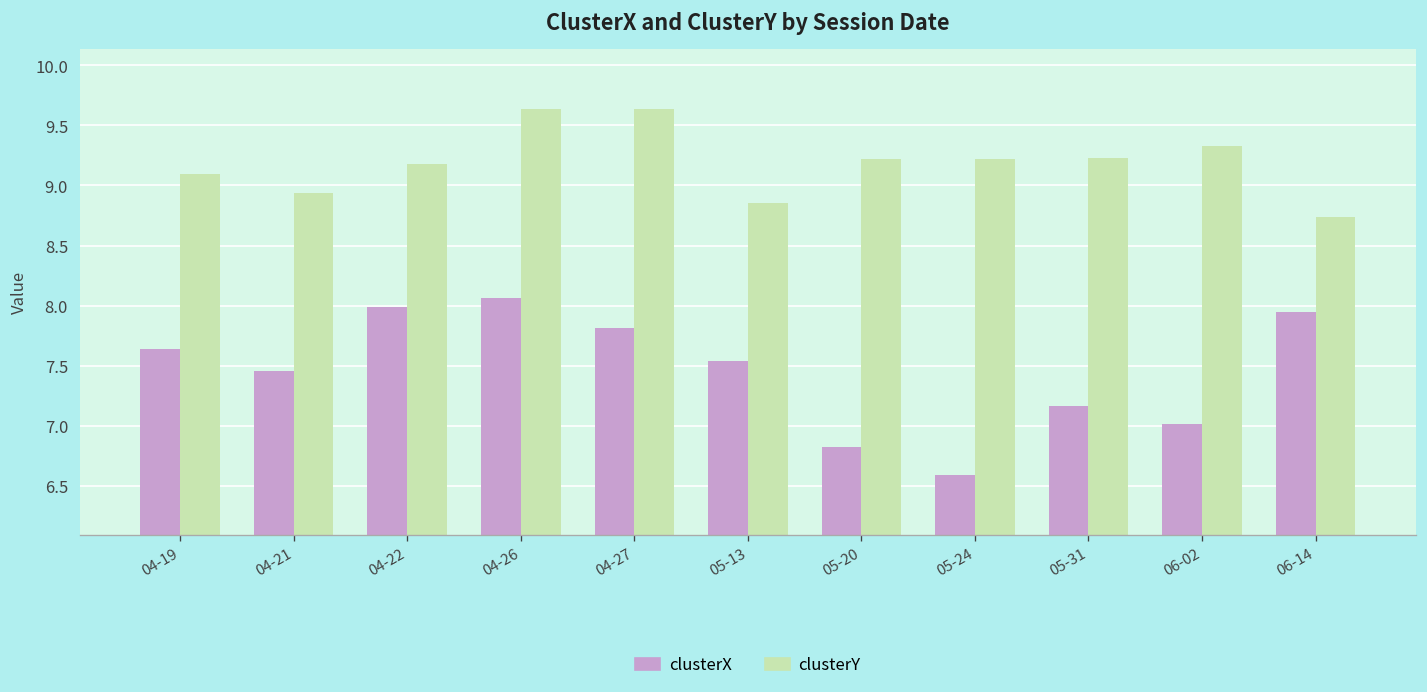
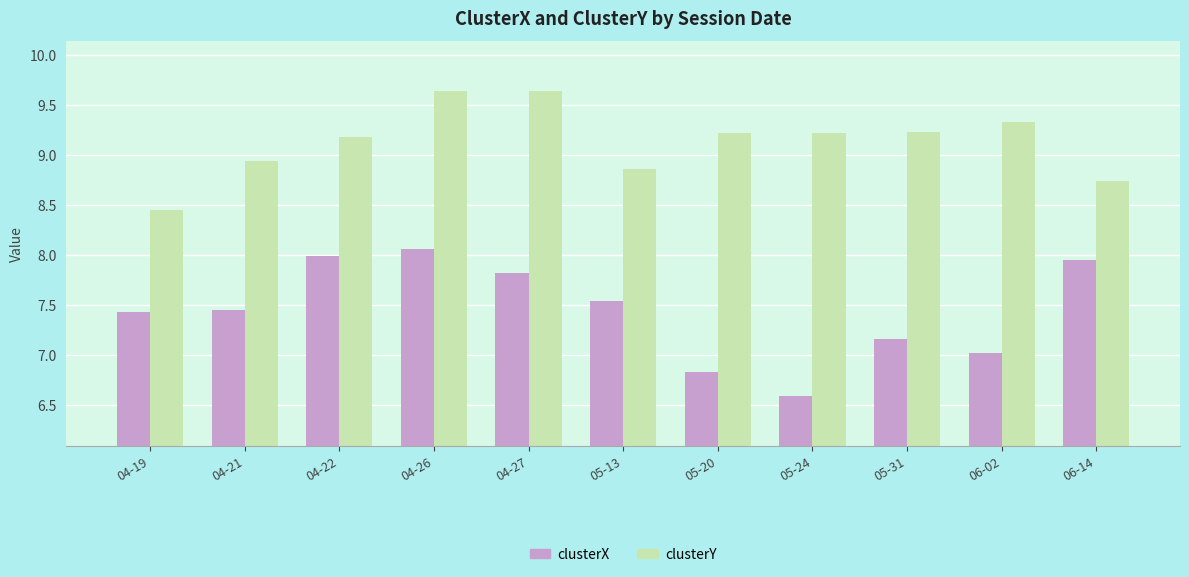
clusterX, 04-19: 7.64 -> 7.43
clusterY, 04-19: 9.10 -> 8.44
